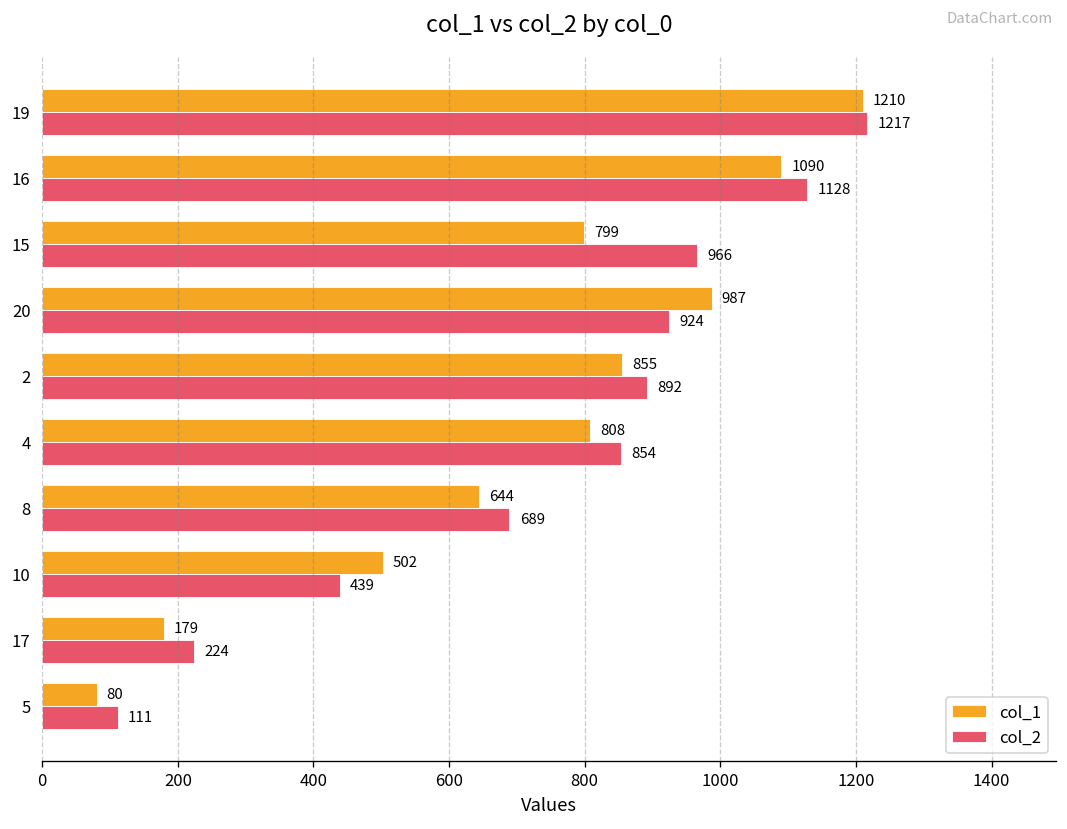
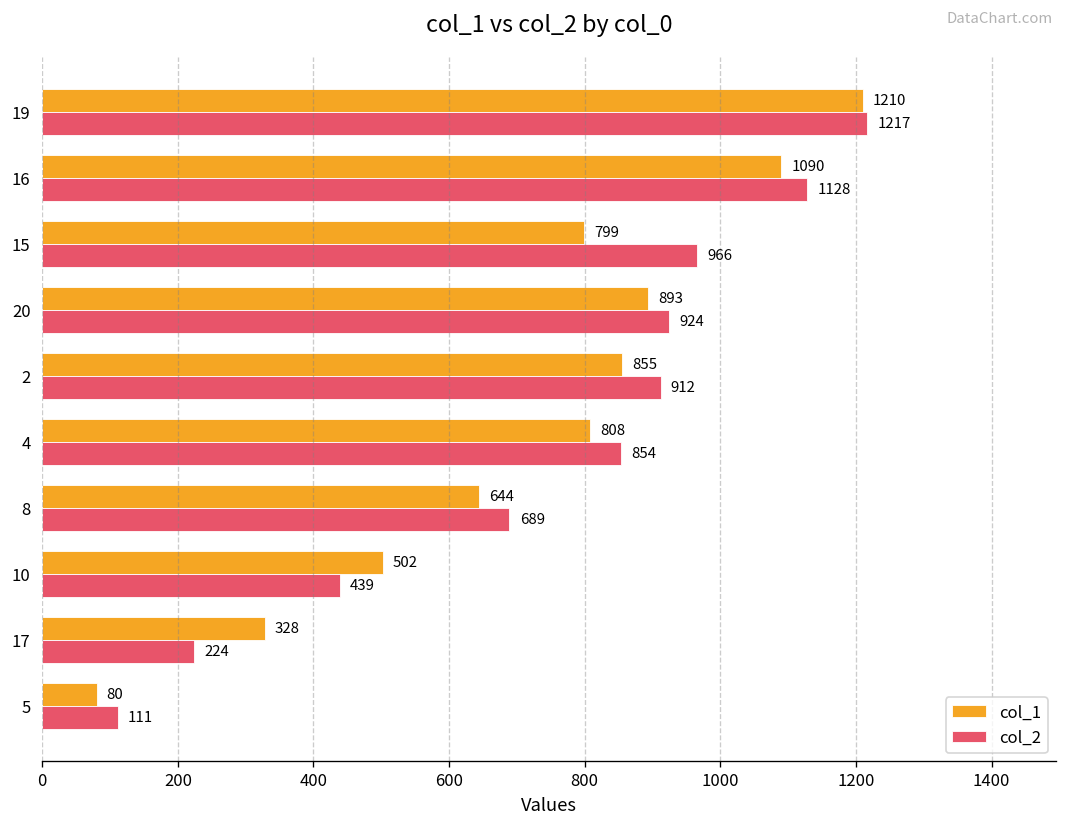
col_1, 20: 987 -> 893
col_2, 2: 892 -> 912
col_1, 17: 179 -> 328
